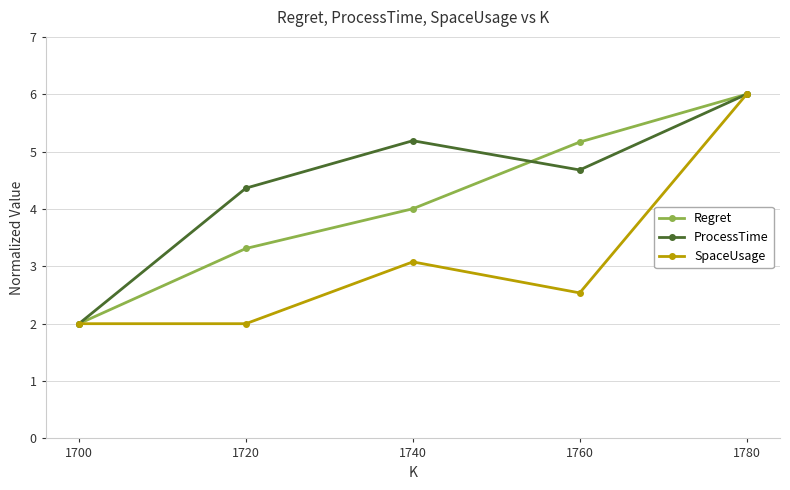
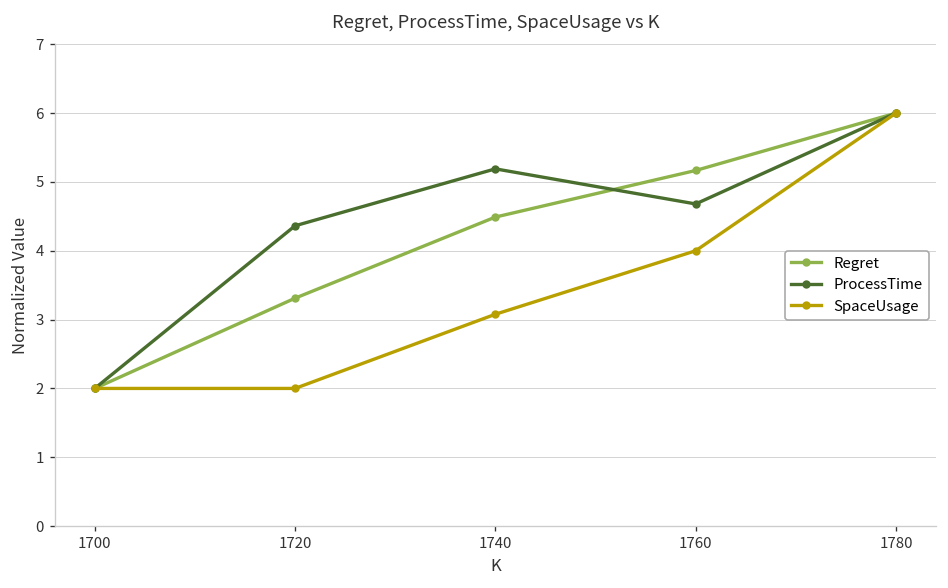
Regret, 1740: 4.0 -> 4.5
SpaceUsage, 1760: 2.5 -> 4.0
